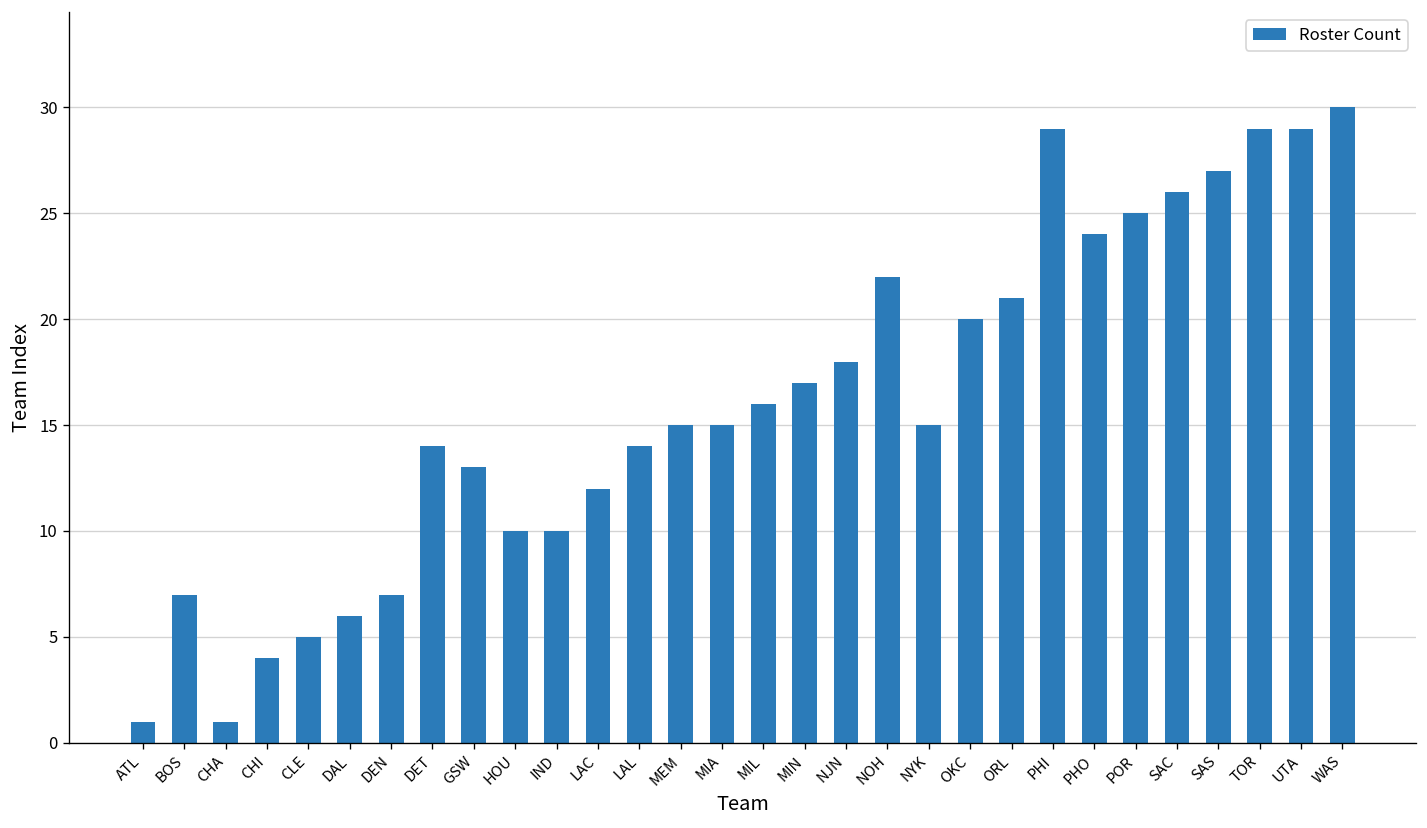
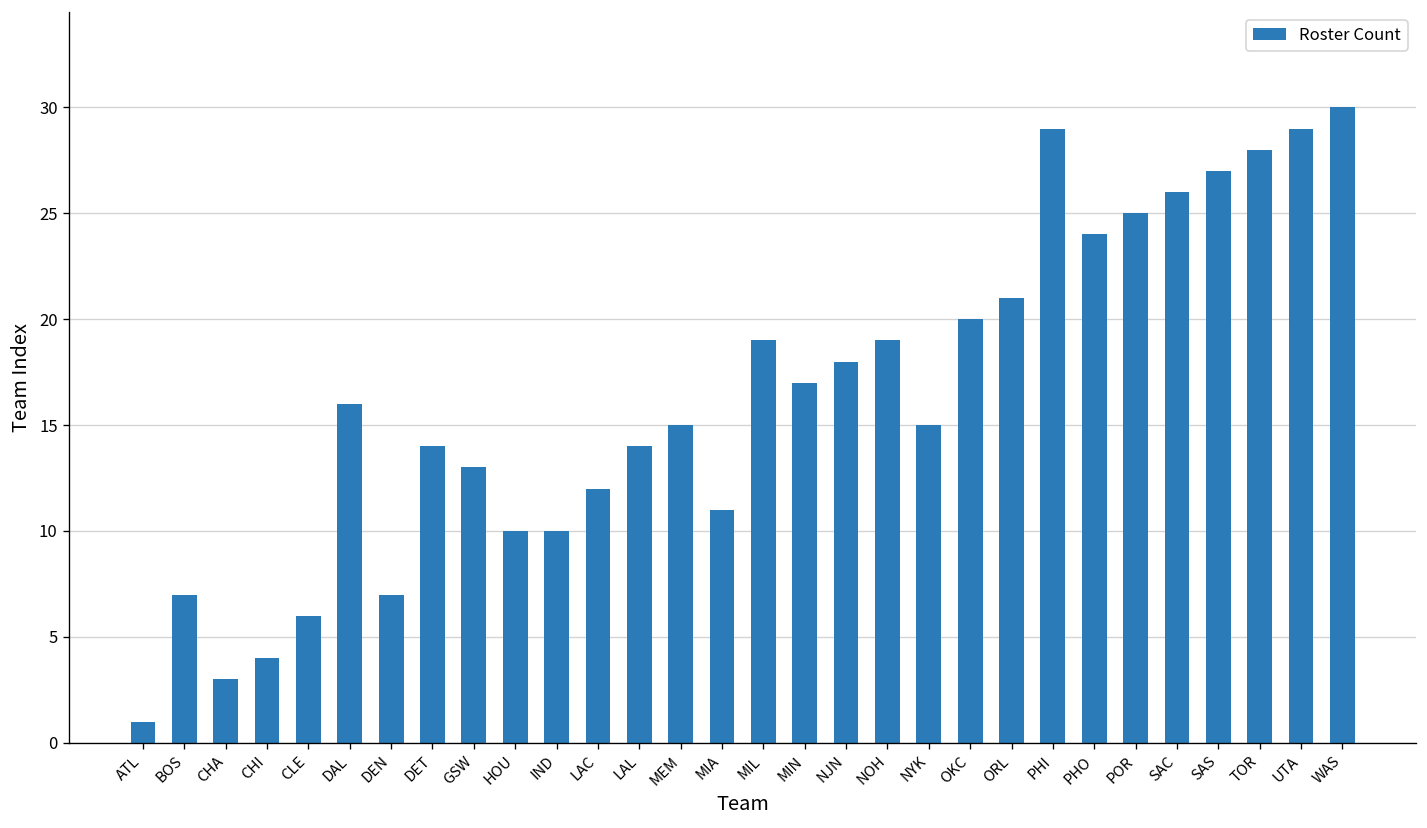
CHA: 1 -> 3
CLE: 5 -> 6
DAL: 6 -> 16
MIA: 15 -> 11
MIL: 16 -> 19
NOH: 22 -> 19
TOR: 29 -> 28
